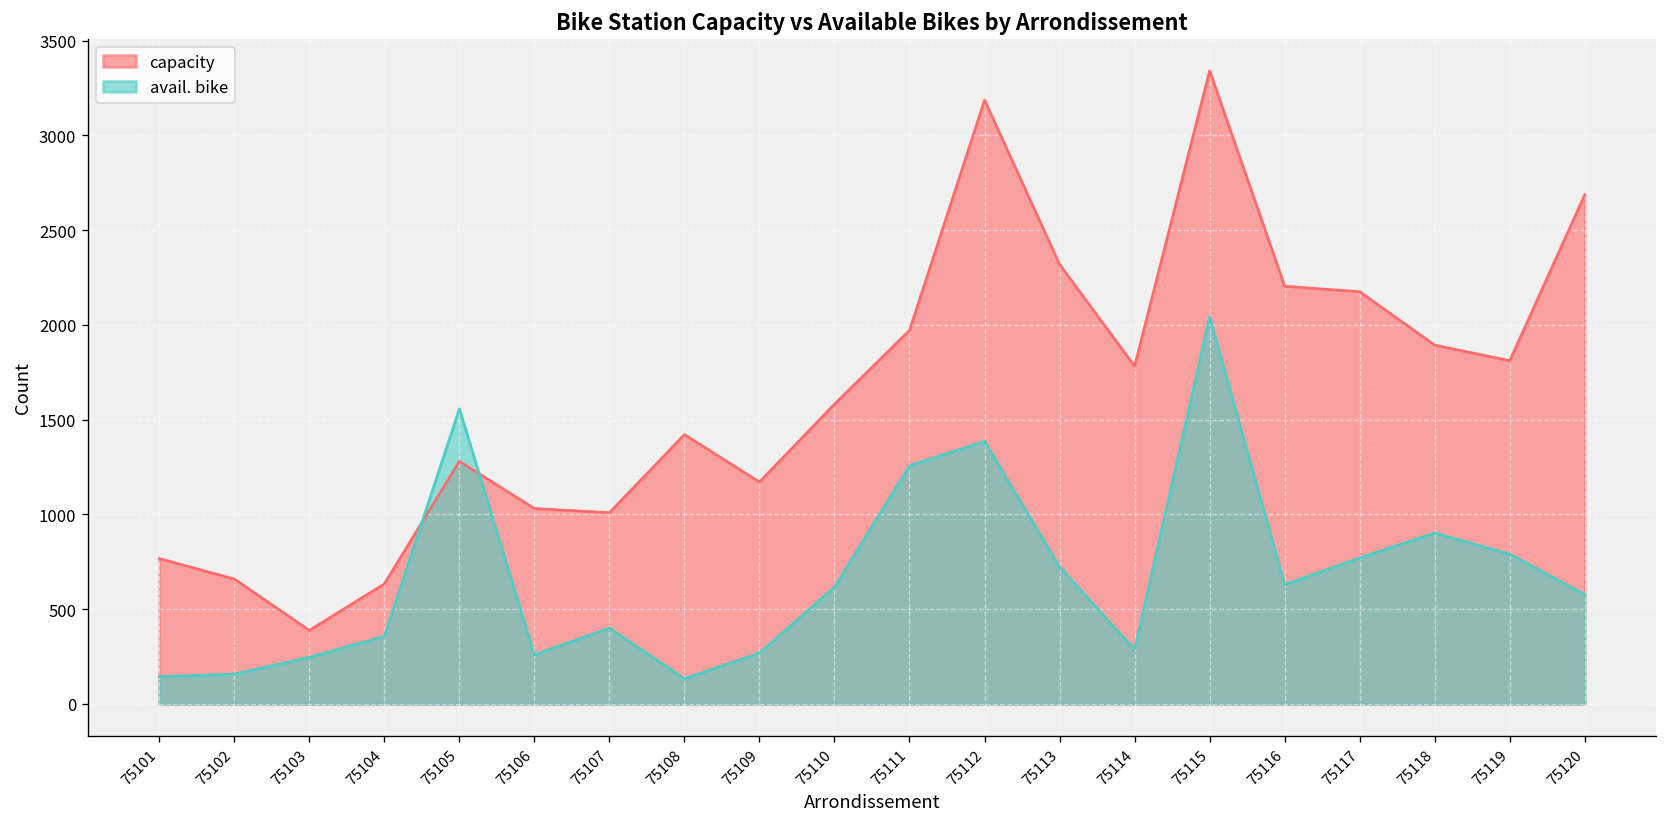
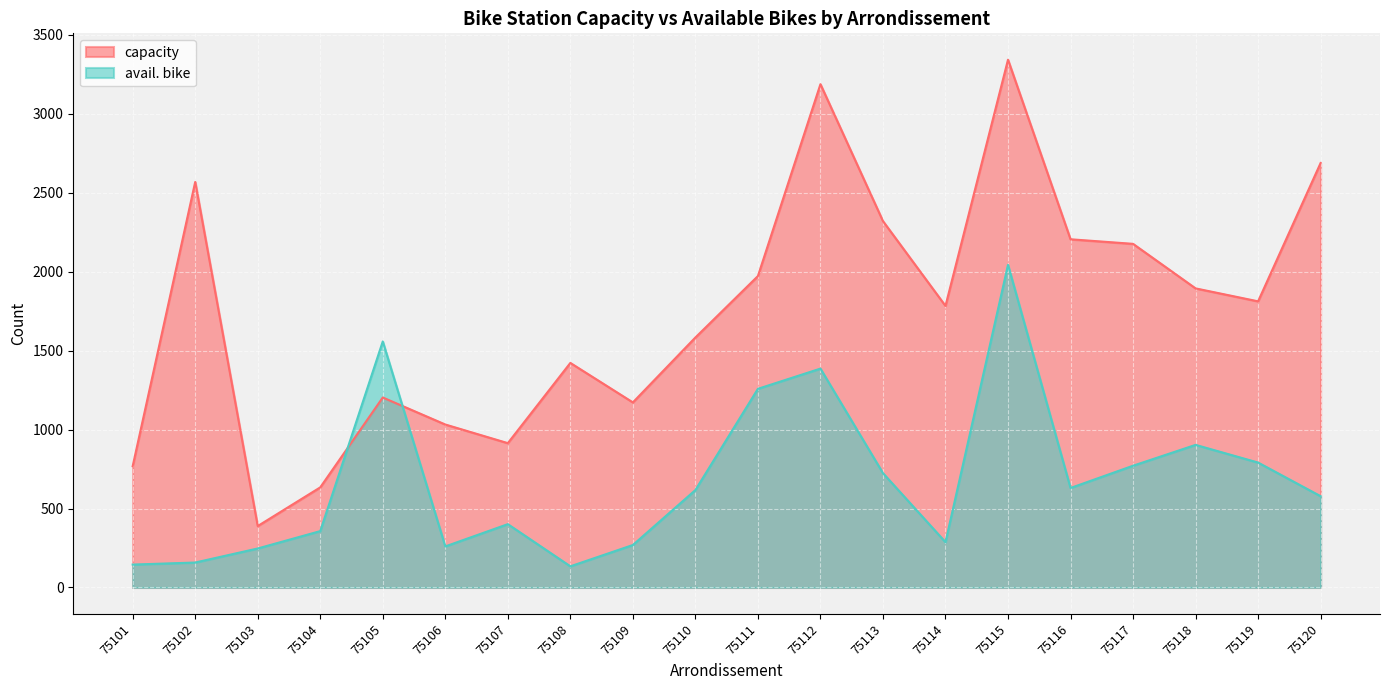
capacity, 75102: 660 -> 2570
capacity, 75105: 1280 -> 1200
capacity, 75107: 1010 -> 910
